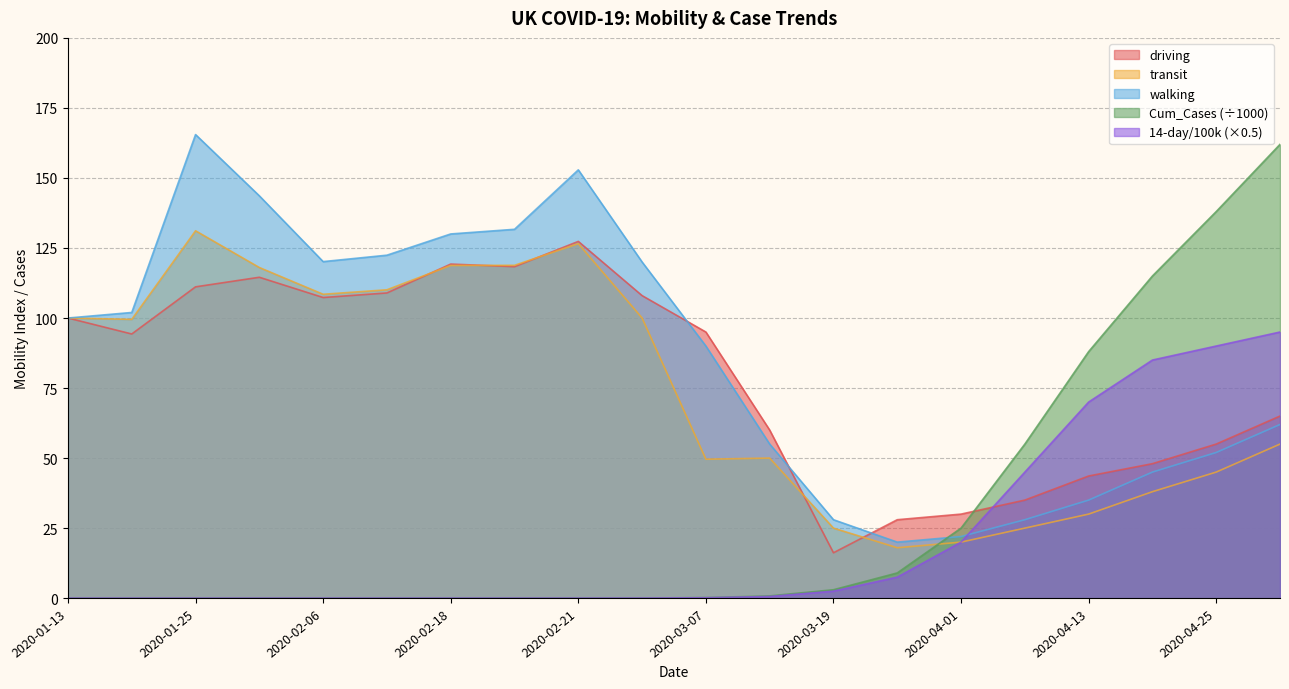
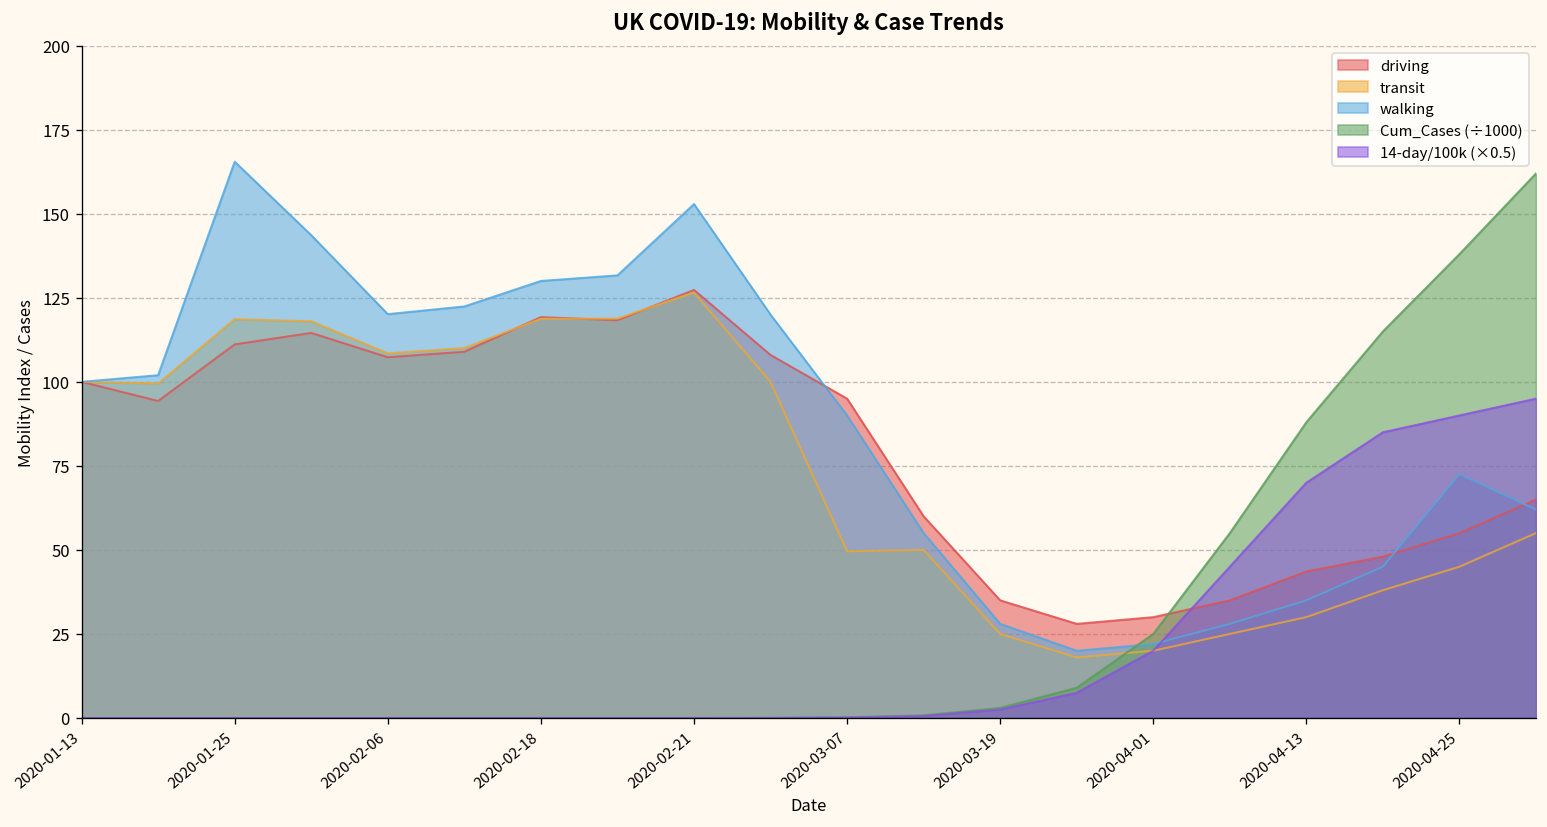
transit, 2020-01-25: 131 -> 119
driving, 2020-03-19: 16 -> 35
walking, 2020-04-25: 52 -> 73
